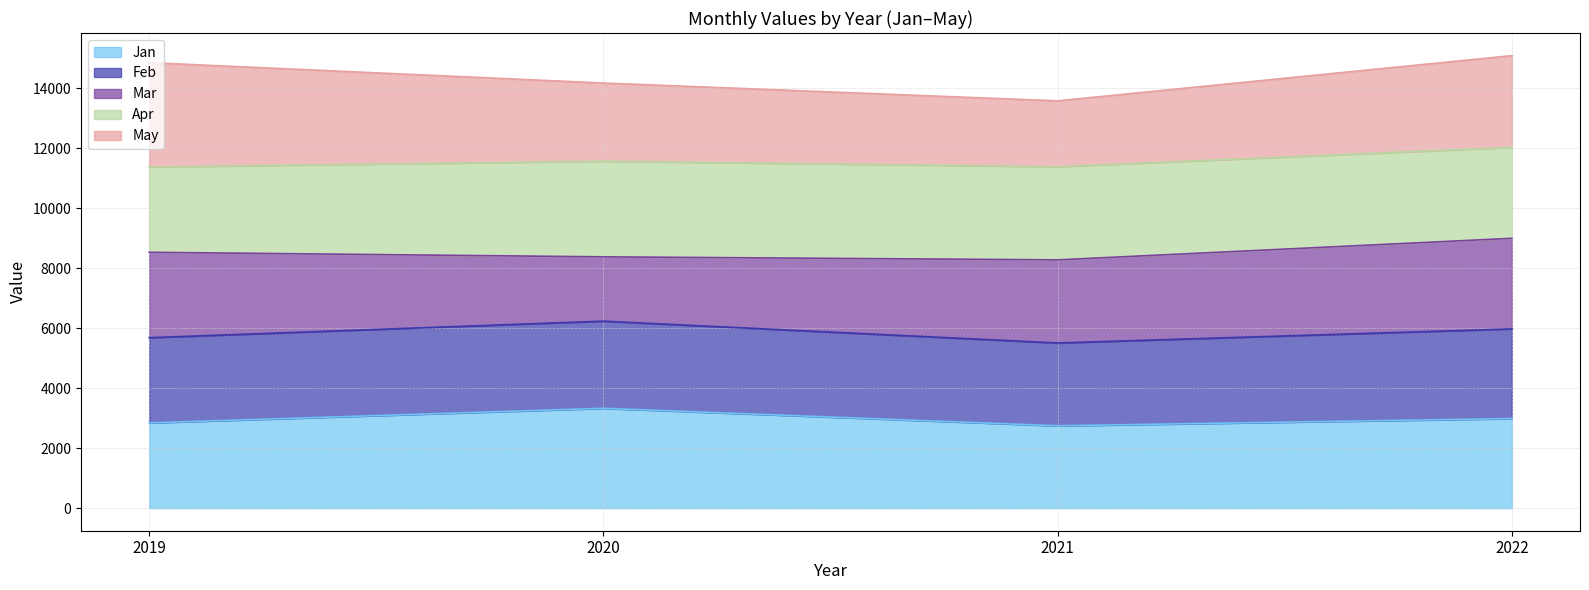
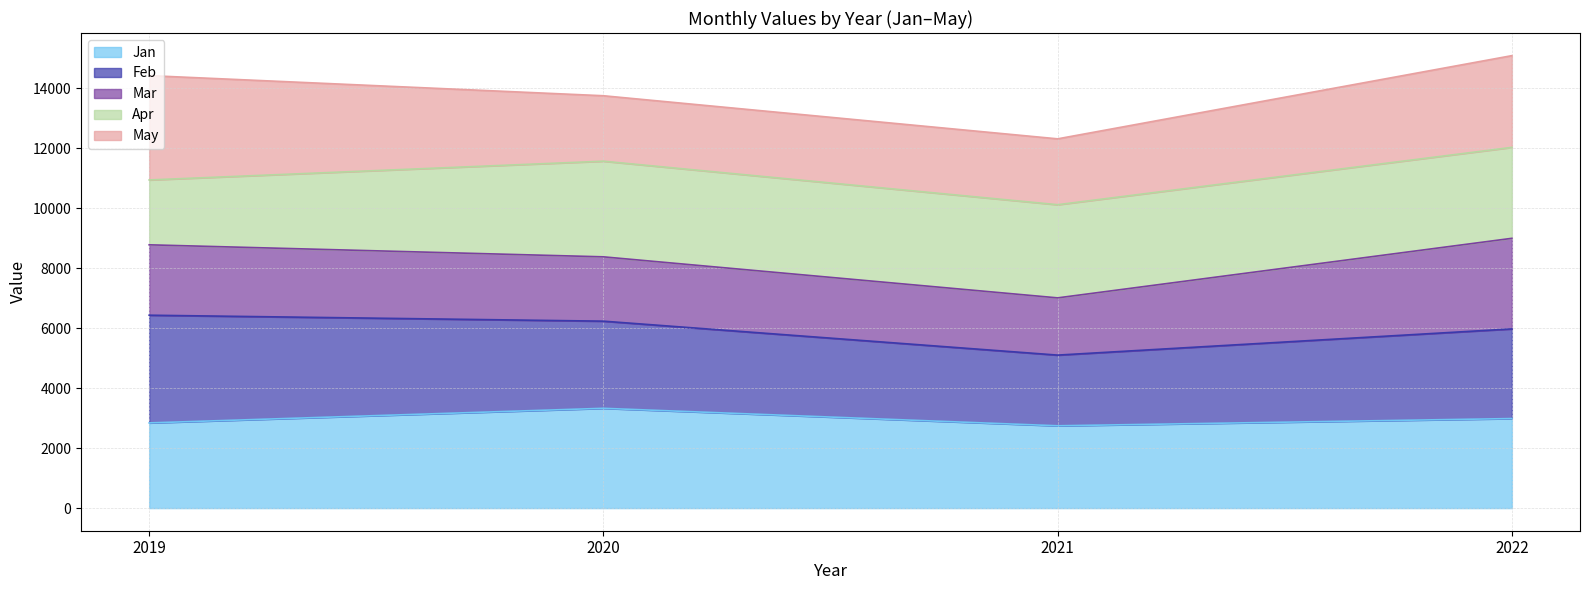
Feb, 2019: 2800 -> 3600
Mar, 2019: 2800 -> 2300
Apr, 2019: 2800 -> 2200
May, 2020: 2600 -> 2200
Feb, 2021: 2800 -> 2400
Mar, 2021: 2800 -> 1900
